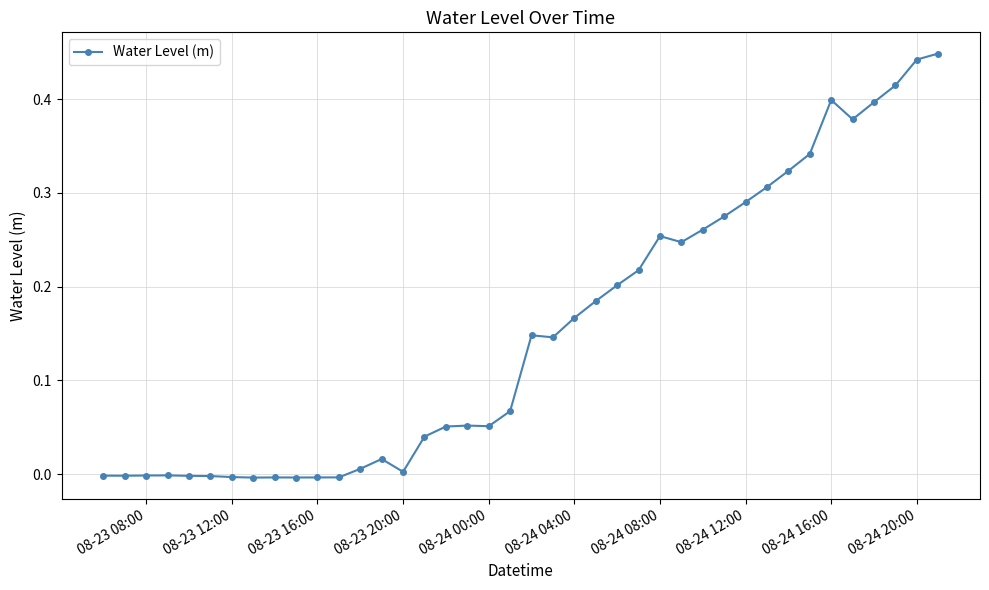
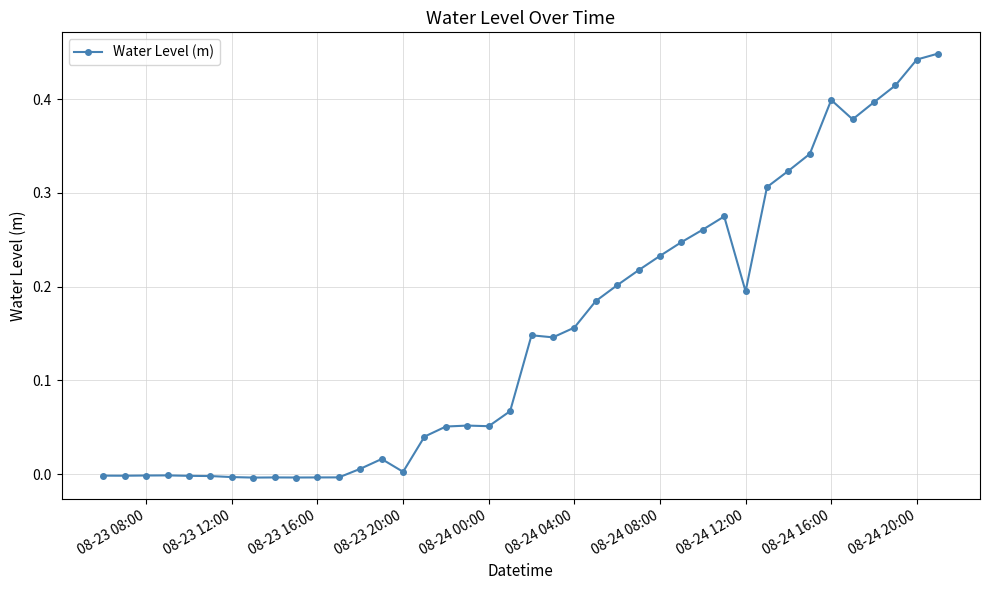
08-24 04:00: 0.17 -> 0.16
08-24 08:00: 0.25 -> 0.23
08-24 12:00: 0.29 -> 0.19
